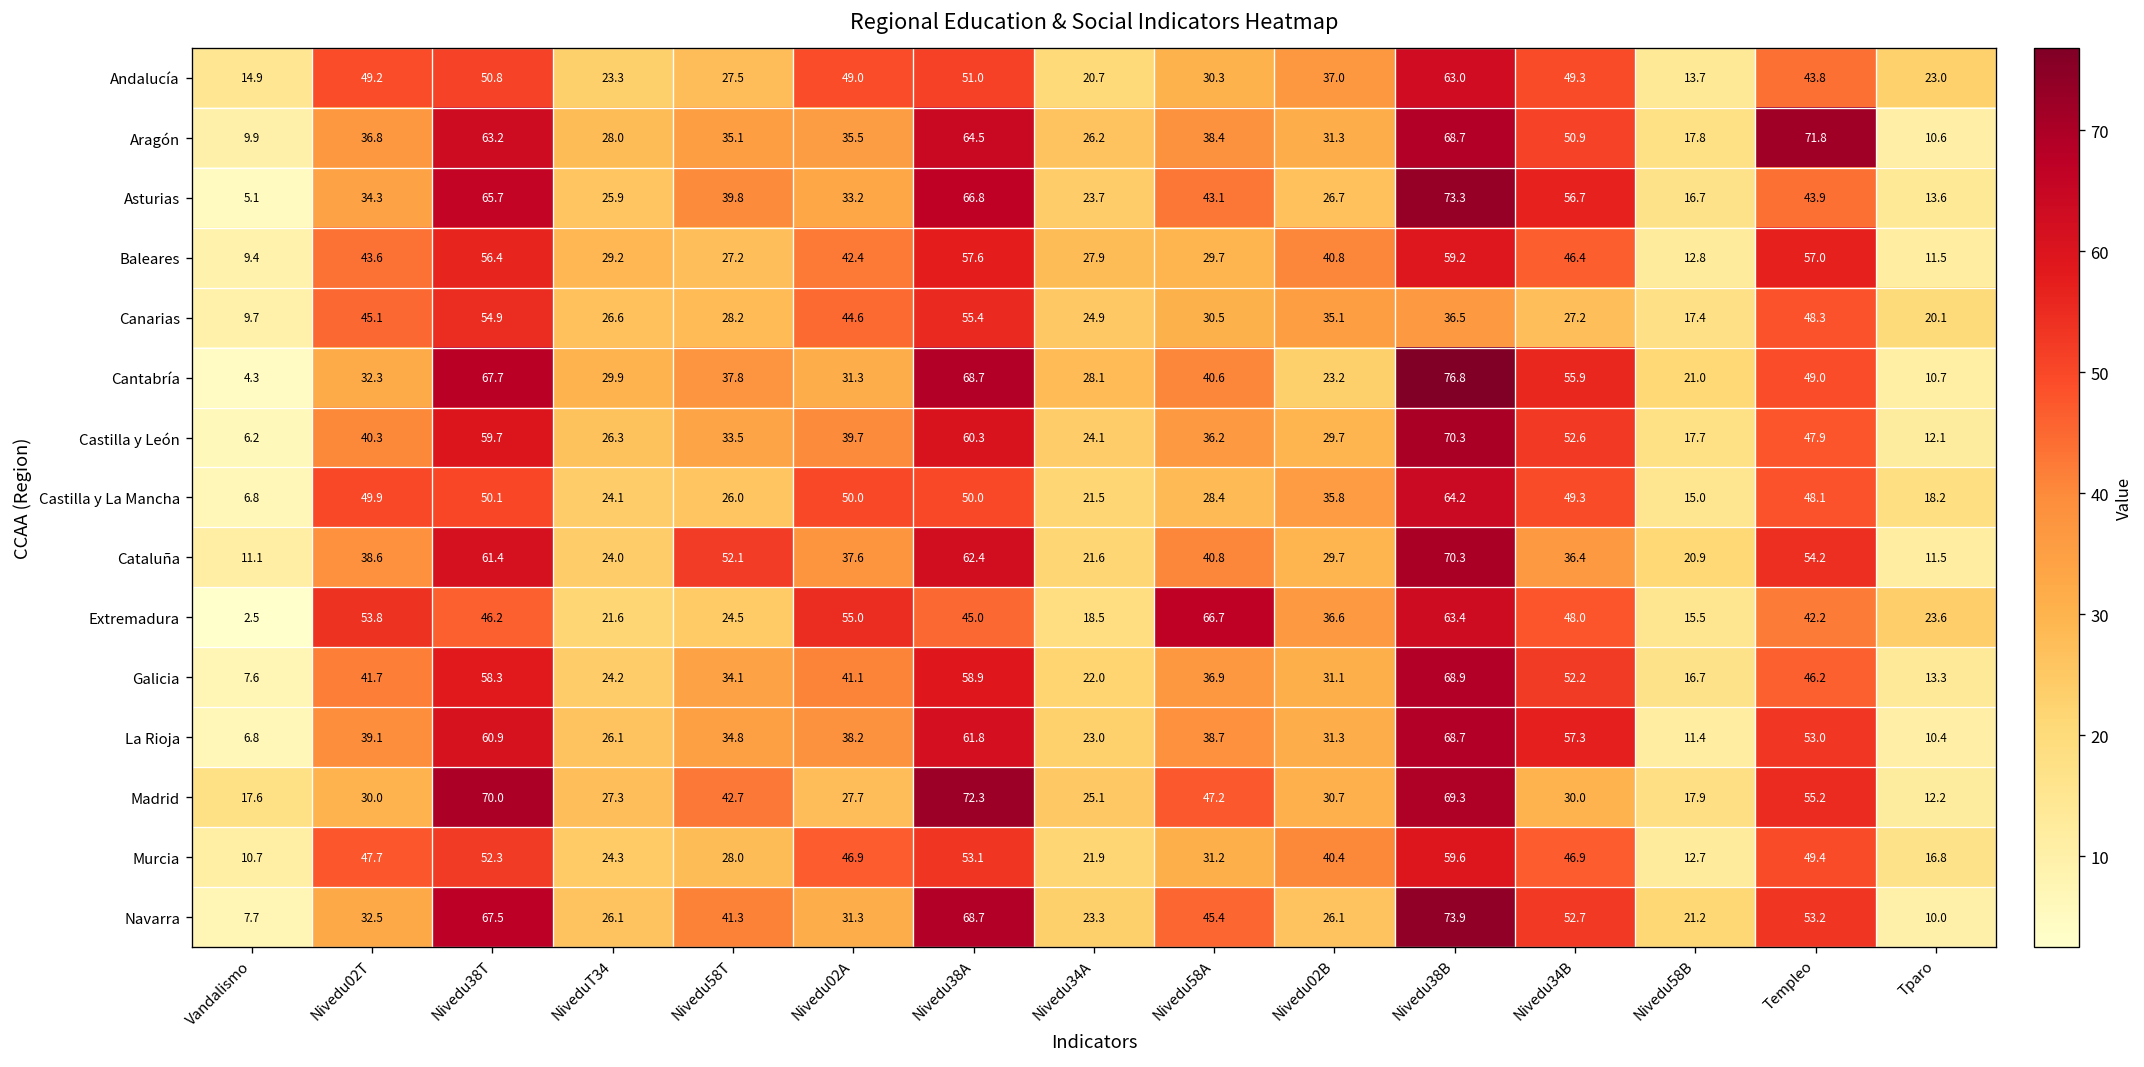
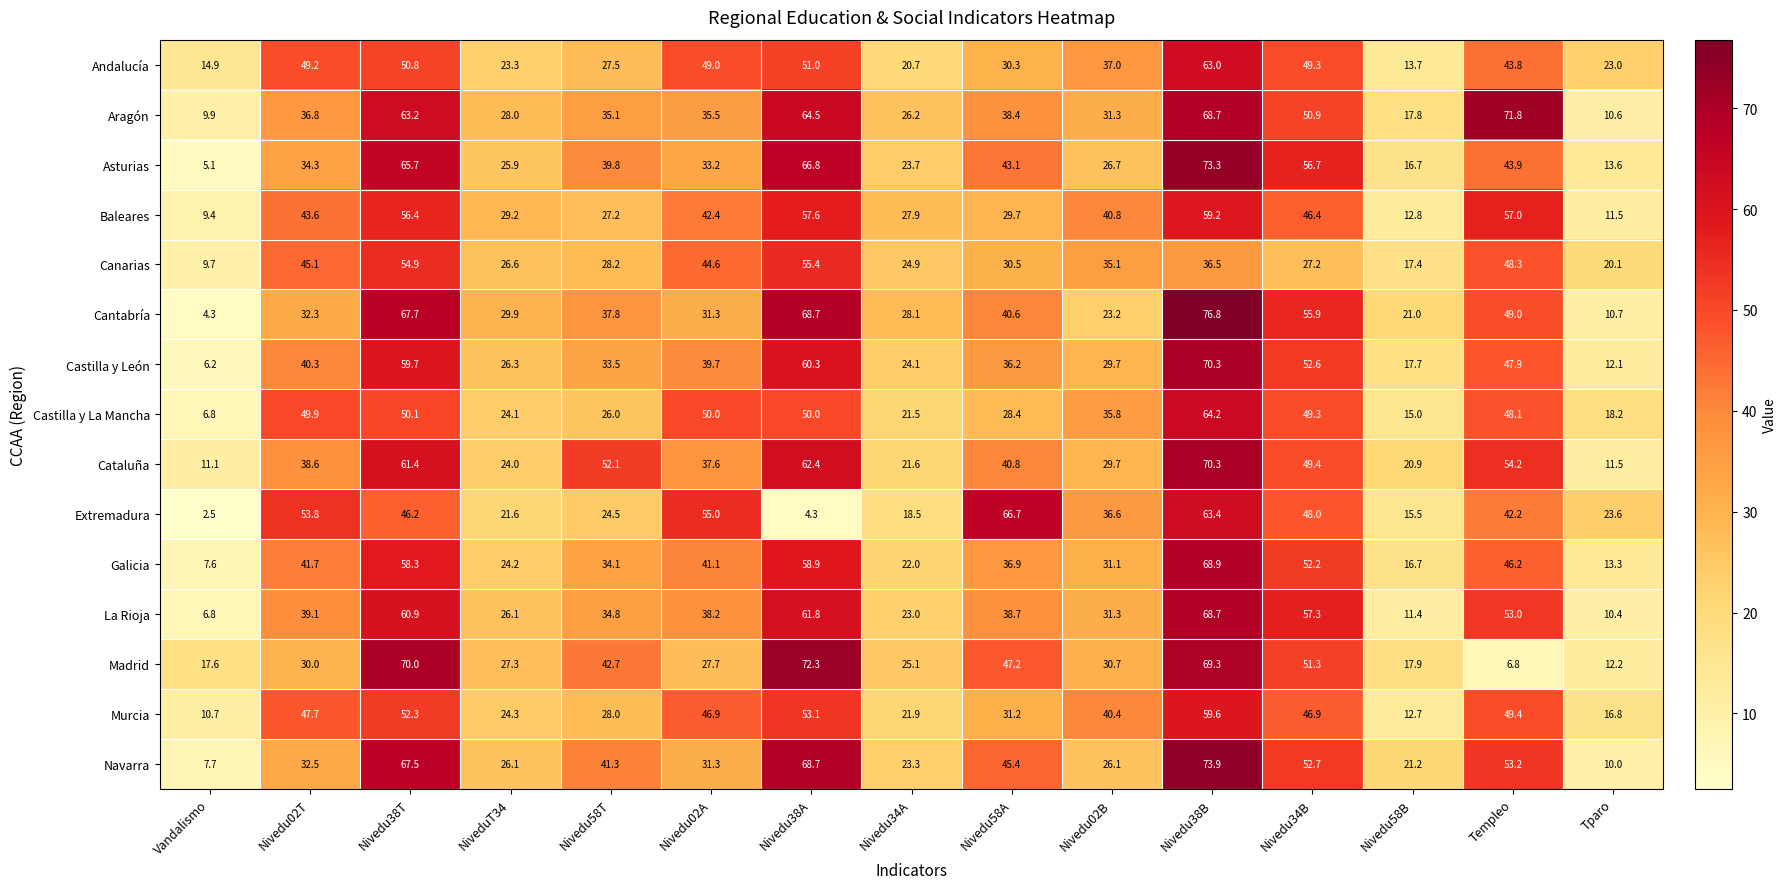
Cataluña, Nivedu34B: 36.4 -> 49.4
Extremadura, Nivedu38A: 45.0 -> 4.3
Madrid, Nivedu34B: 30.0 -> 51.3
Madrid, Templeo: 55.2 -> 6.8
